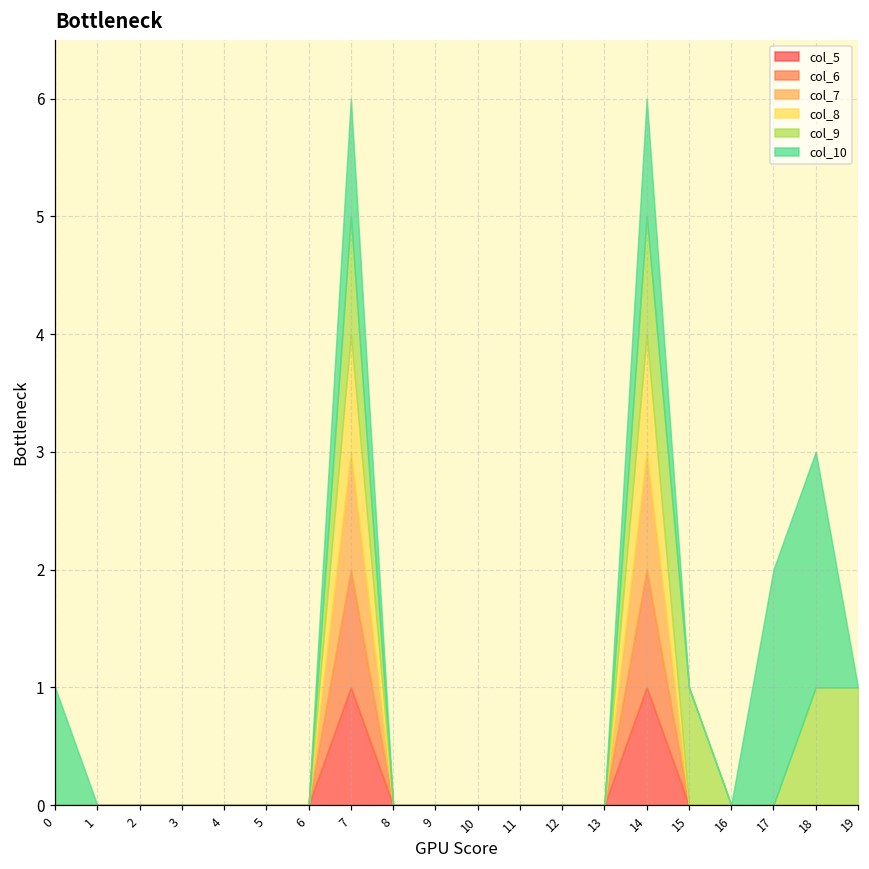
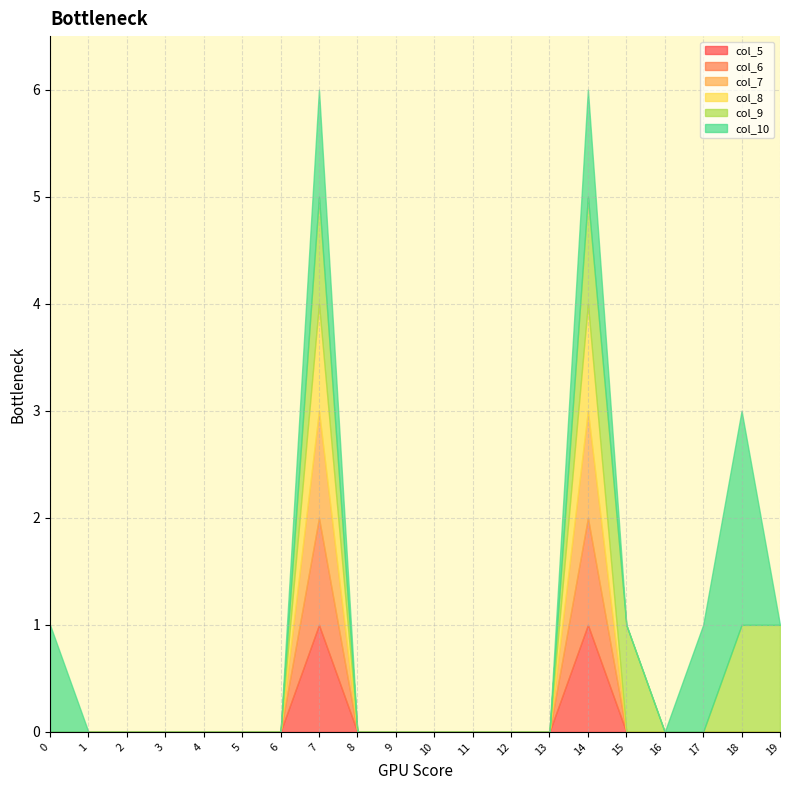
col_10, 17: 2 -> 1
